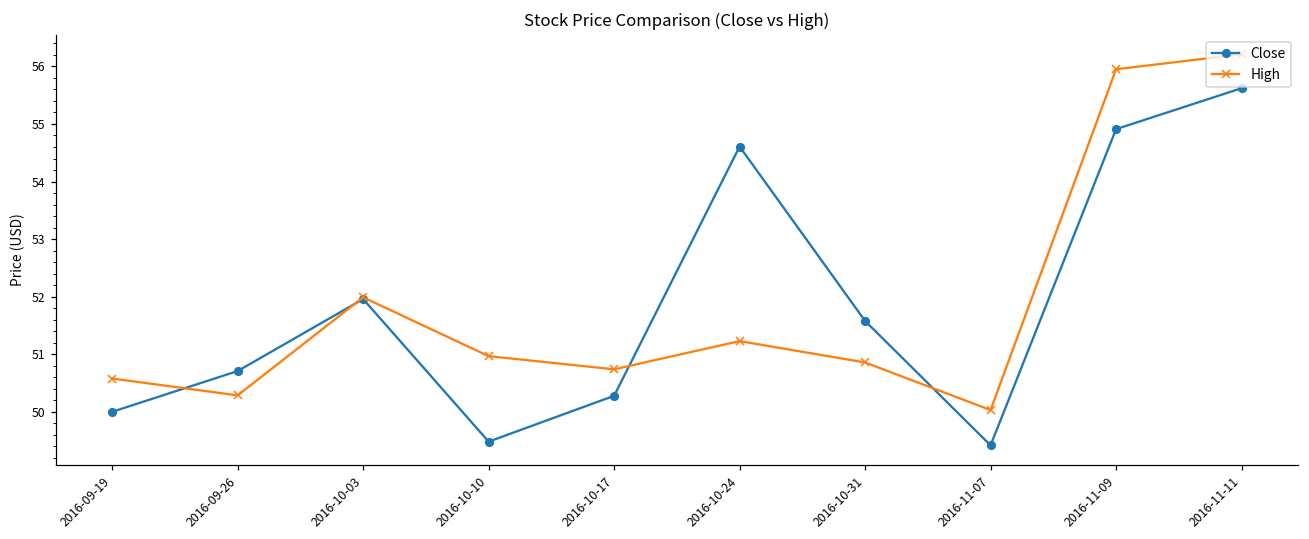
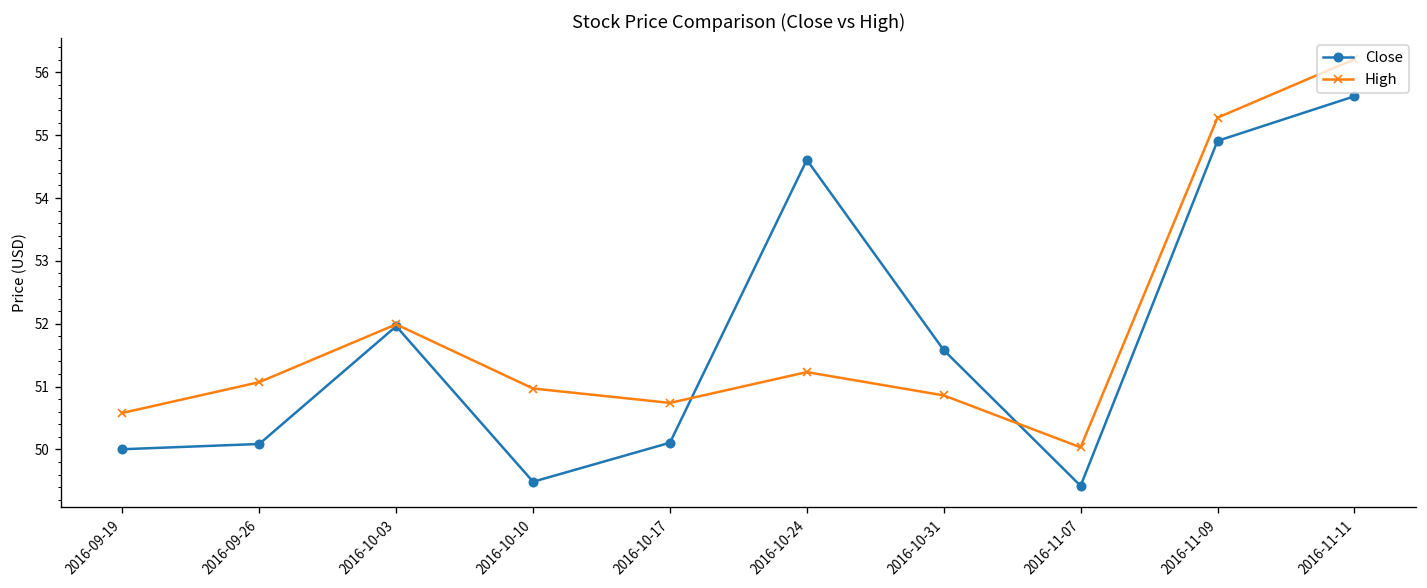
Close, 2016-09-26: 50.7 -> 50.1
High, 2016-09-26: 50.3 -> 51.1
Close, 2016-10-17: 50.3 -> 50.1
High, 2016-11-09: 56.0 -> 55.3
